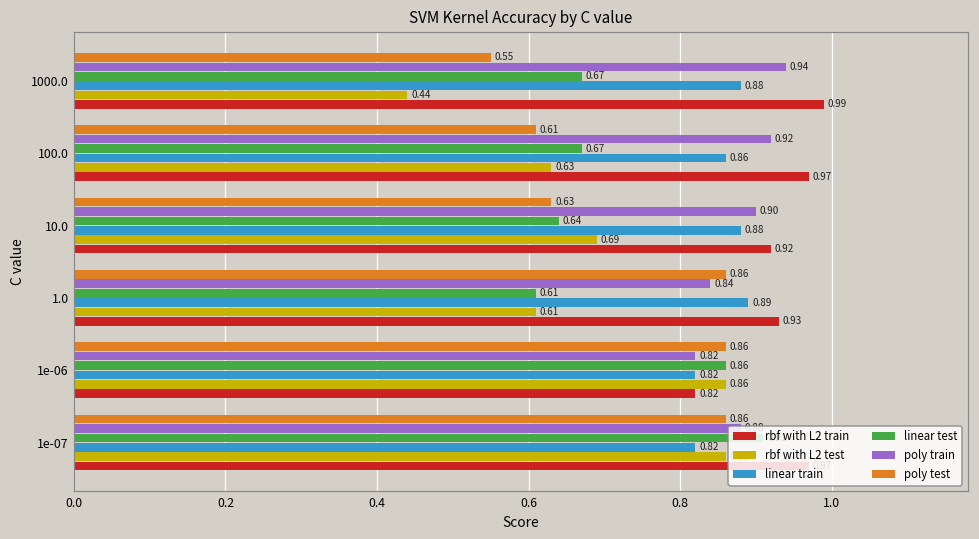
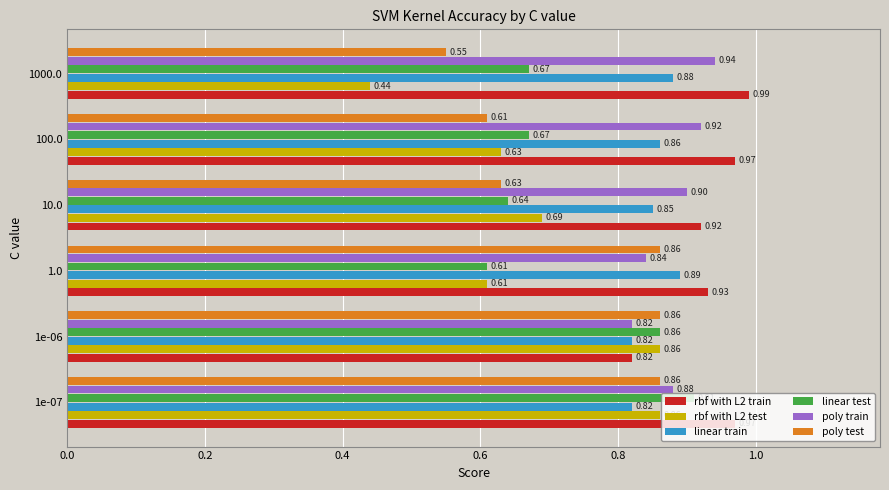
linear train, 10.0: 0.88 -> 0.85
